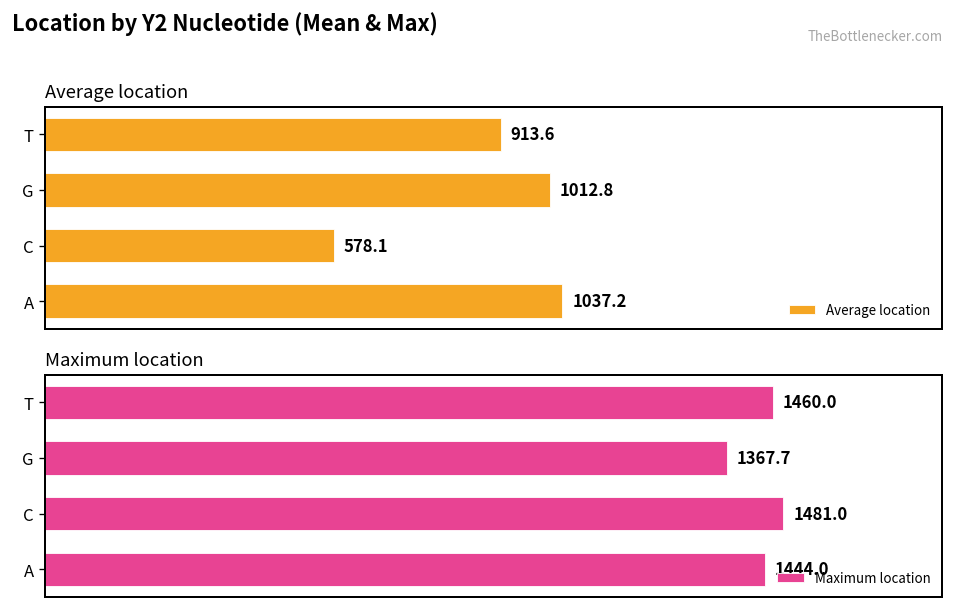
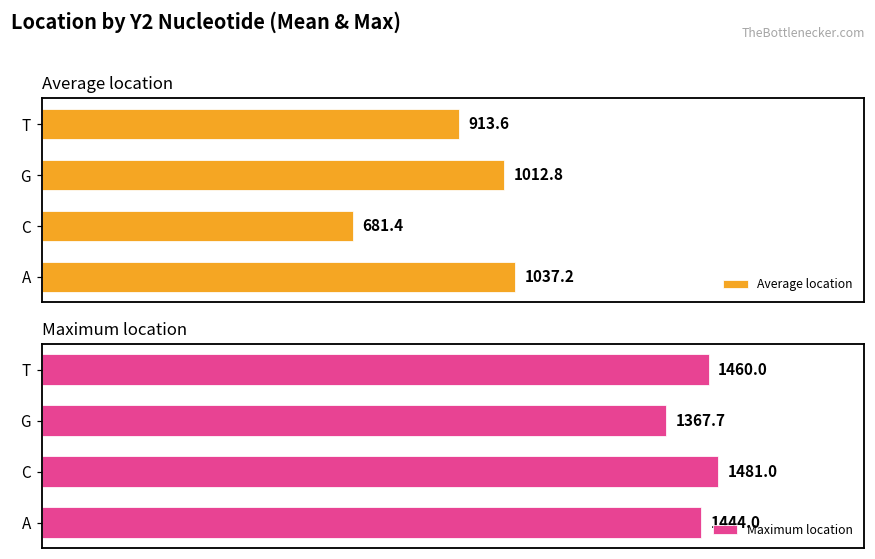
Average location, C: 578.1 -> 681.4
